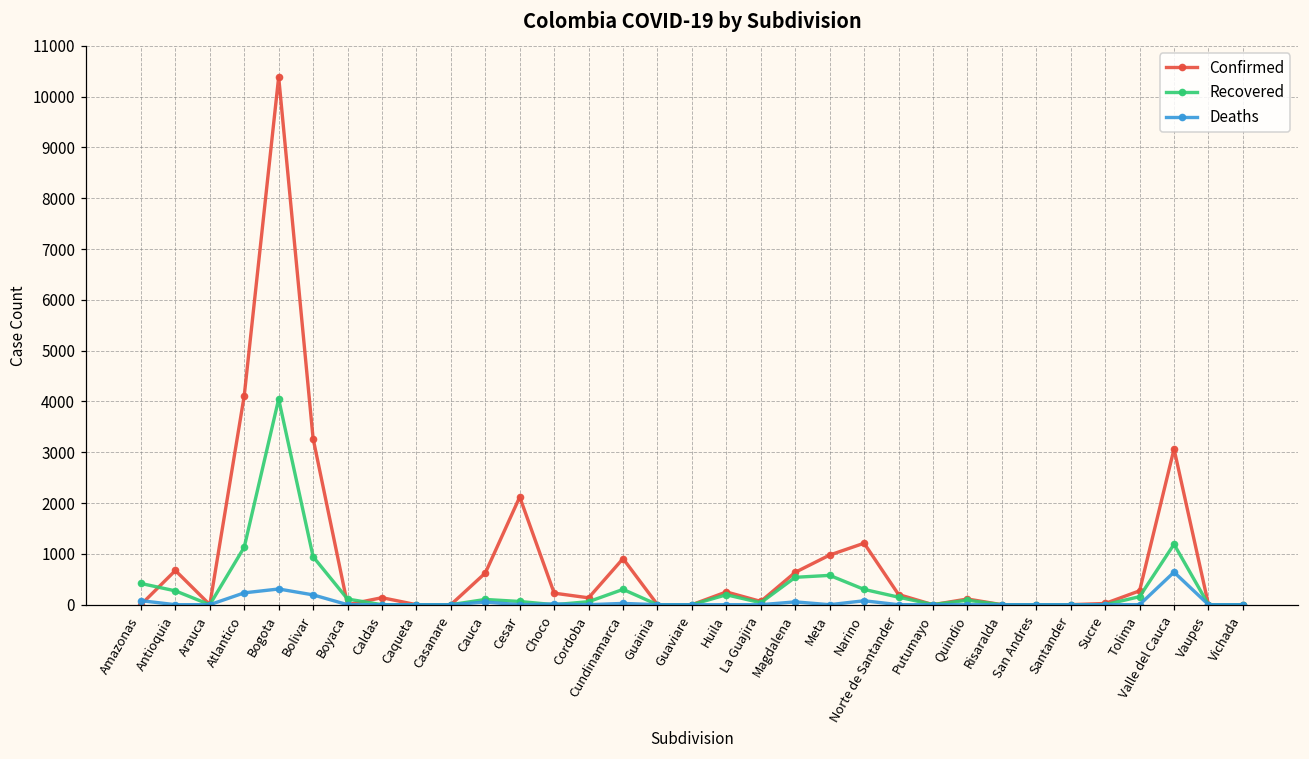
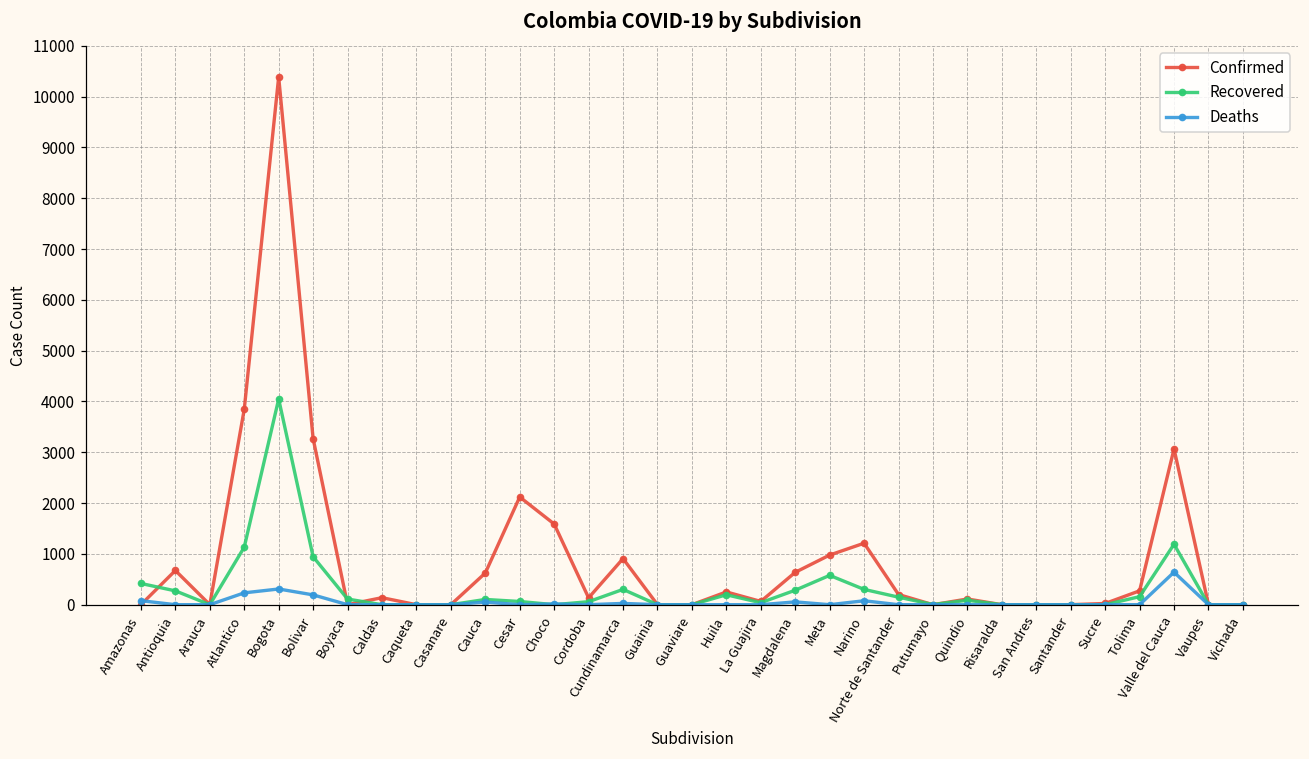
Confirmed, Atlantico: 4100 -> 3800
Confirmed, Choco: 200 -> 1600
Recovered, Magdalena: 500 -> 300
